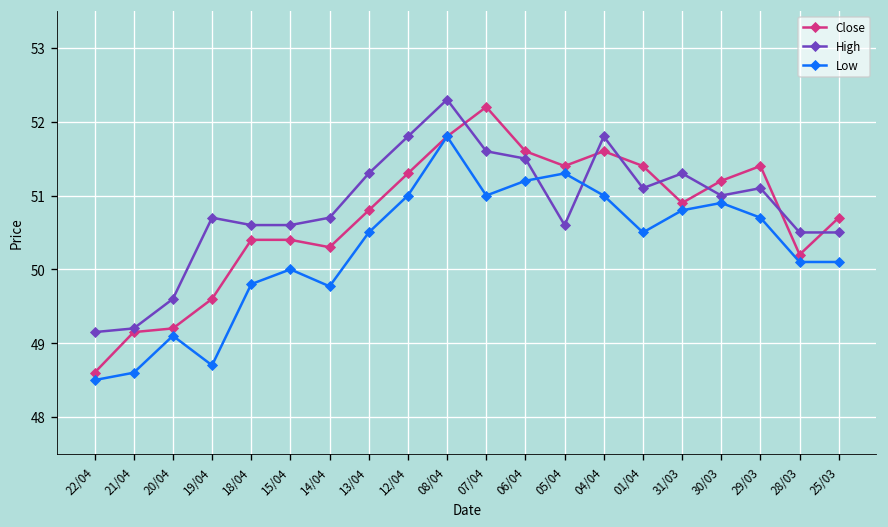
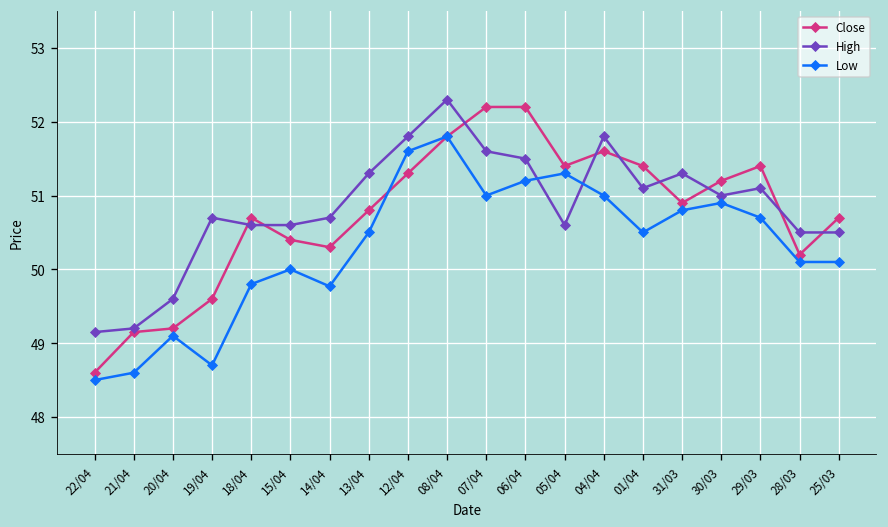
Close, 18/04: 50.4 -> 50.7
Low, 12/04: 51.0 -> 51.6
Close, 06/04: 51.6 -> 52.2
